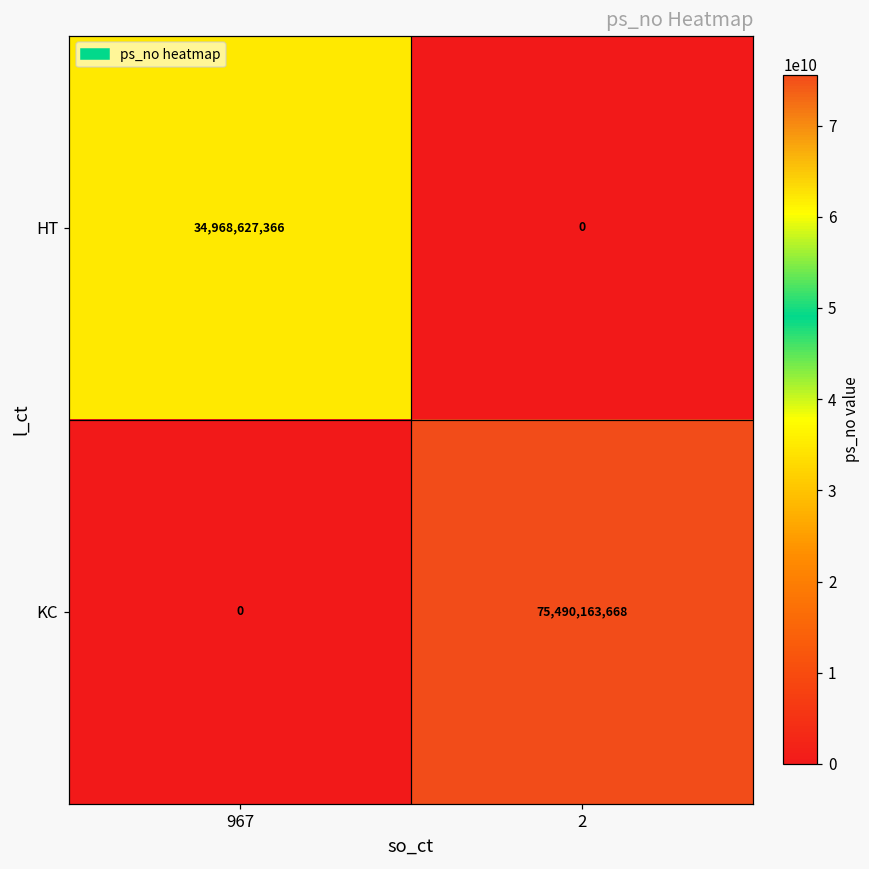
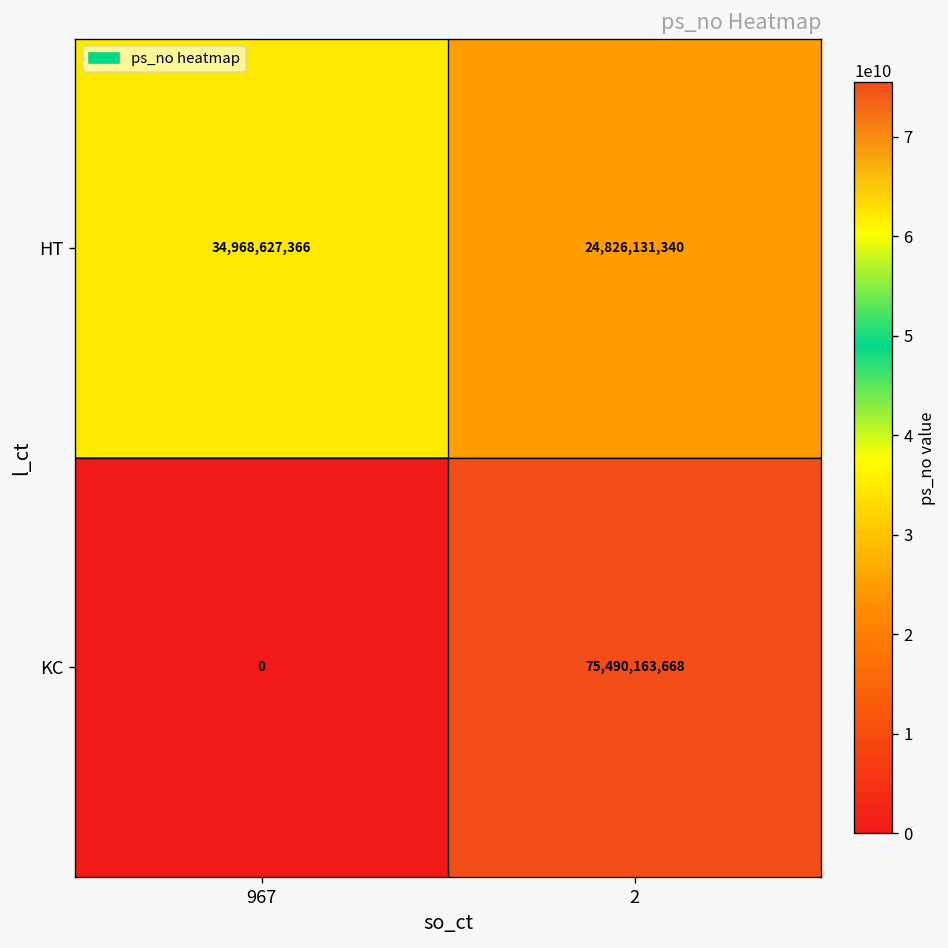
HT, 2: 0 -> 24,826,131,340
